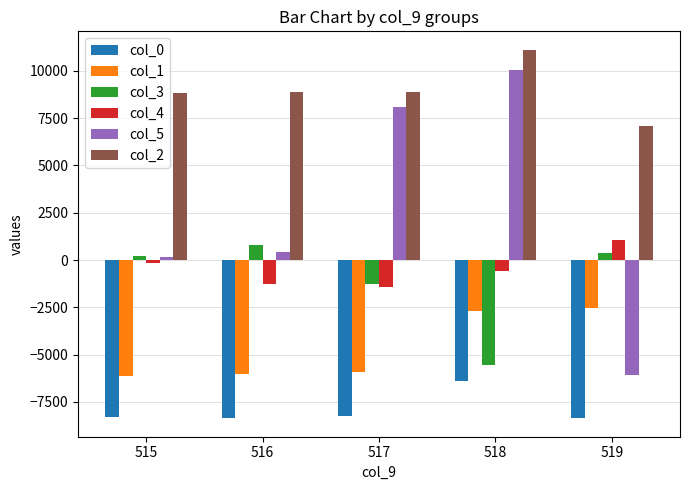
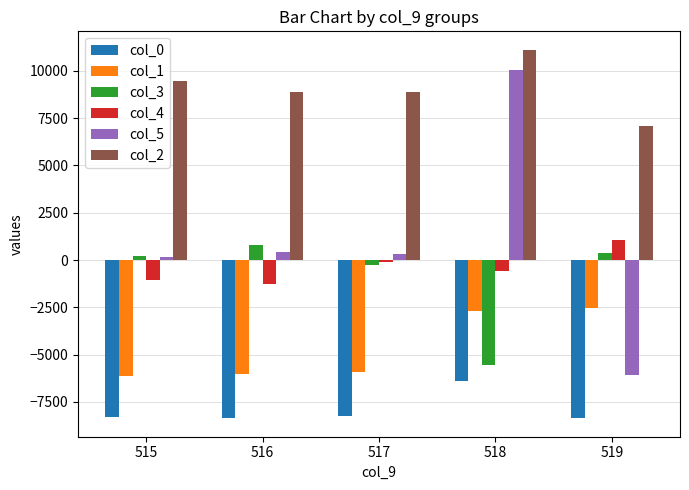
col_4, 515: -100 -> -1100
col_2, 515: 8800 -> 9500
col_3, 517: -1300 -> -300
col_4, 517: -1400 -> -100
col_5, 517: 8100 -> 300
